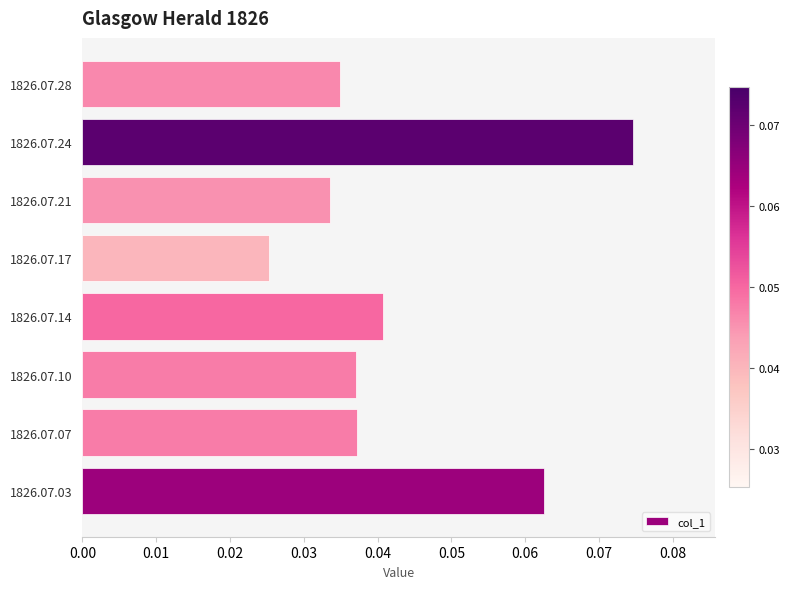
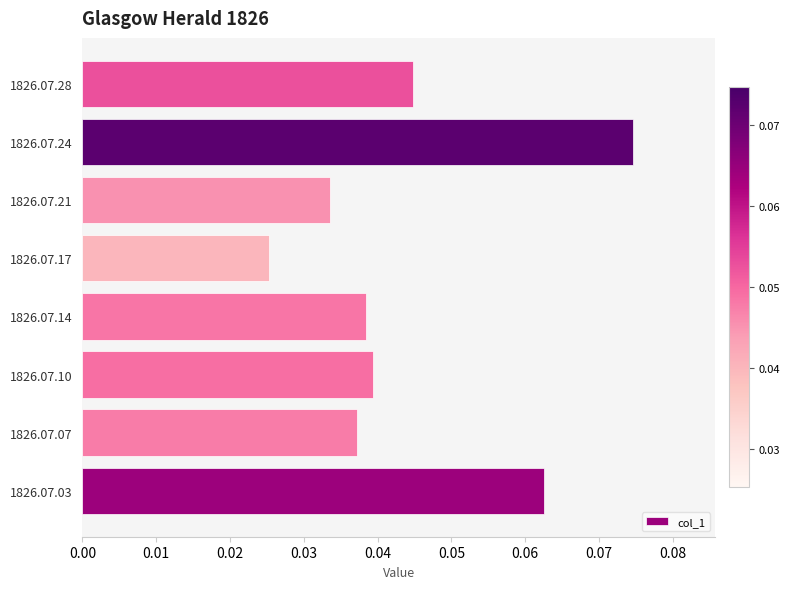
1826.07.28: 0.035 -> 0.045
1826.07.14: 0.041 -> 0.038
1826.07.10: 0.037 -> 0.039
